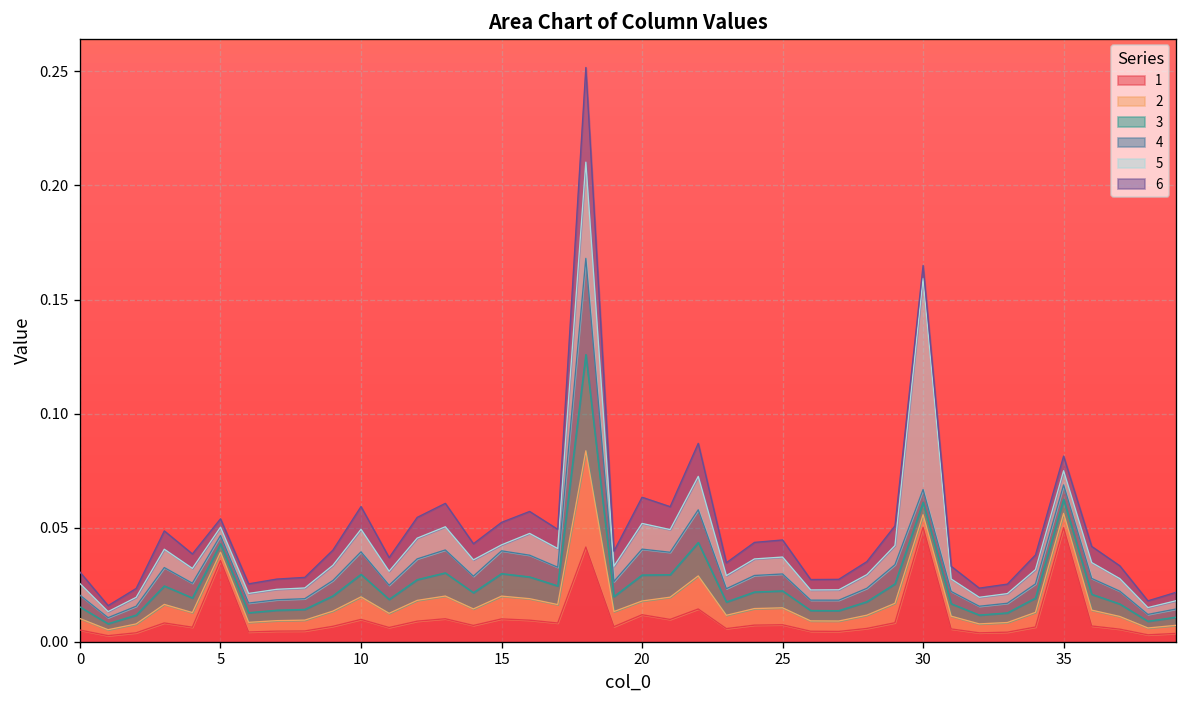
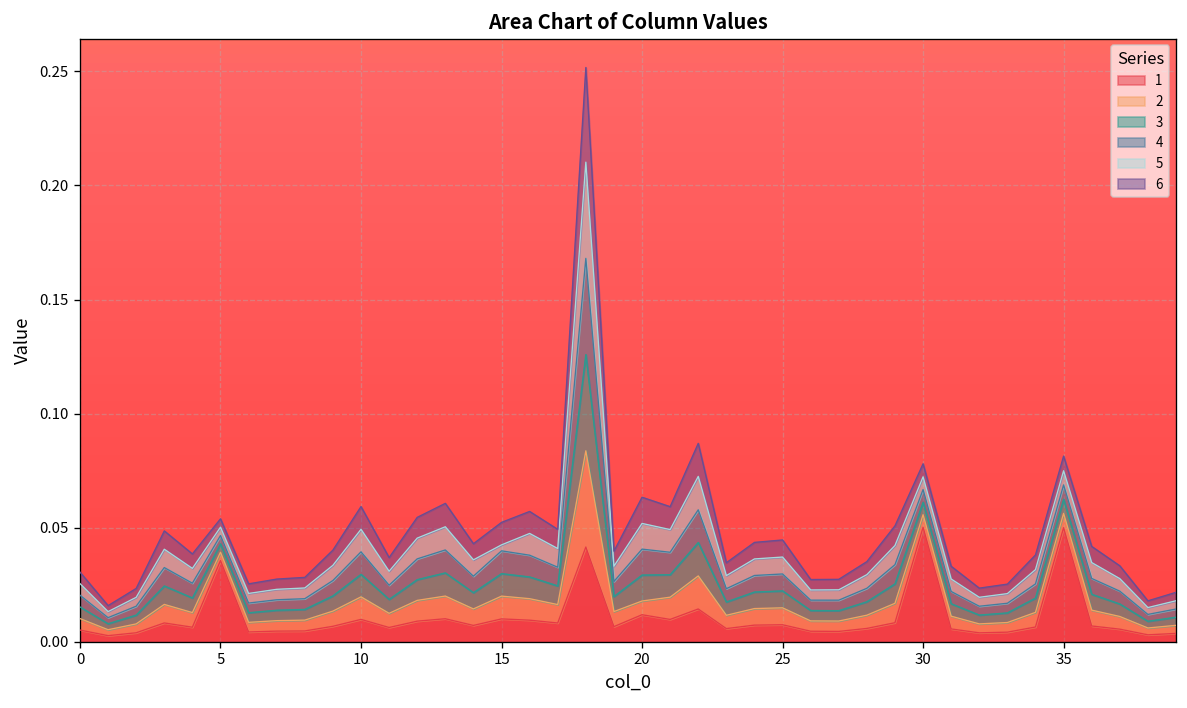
5, 30: 0.093 -> 0.006
